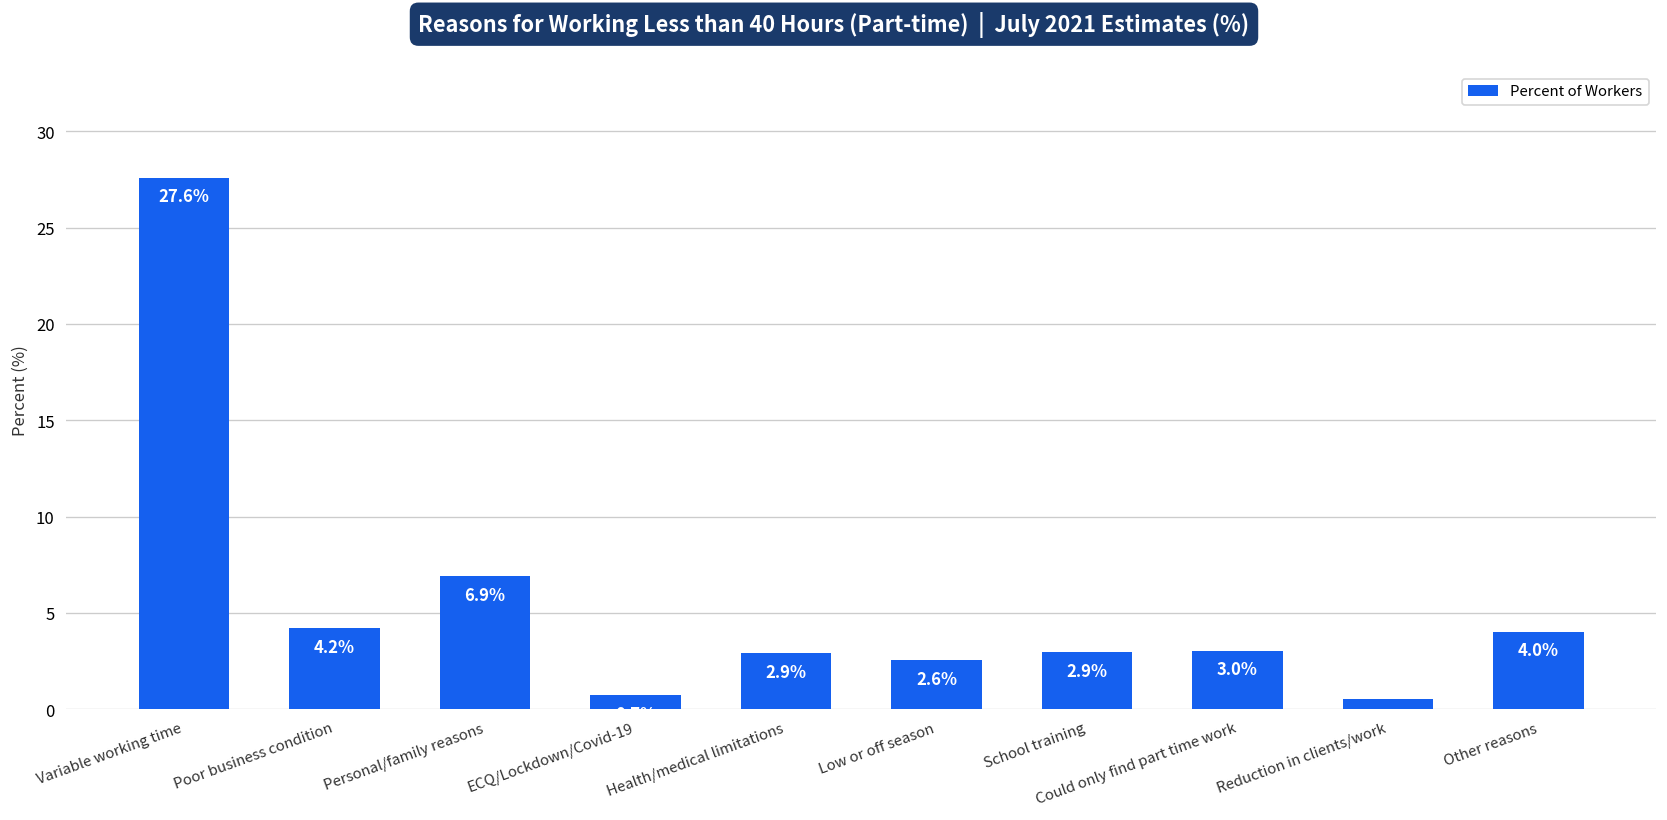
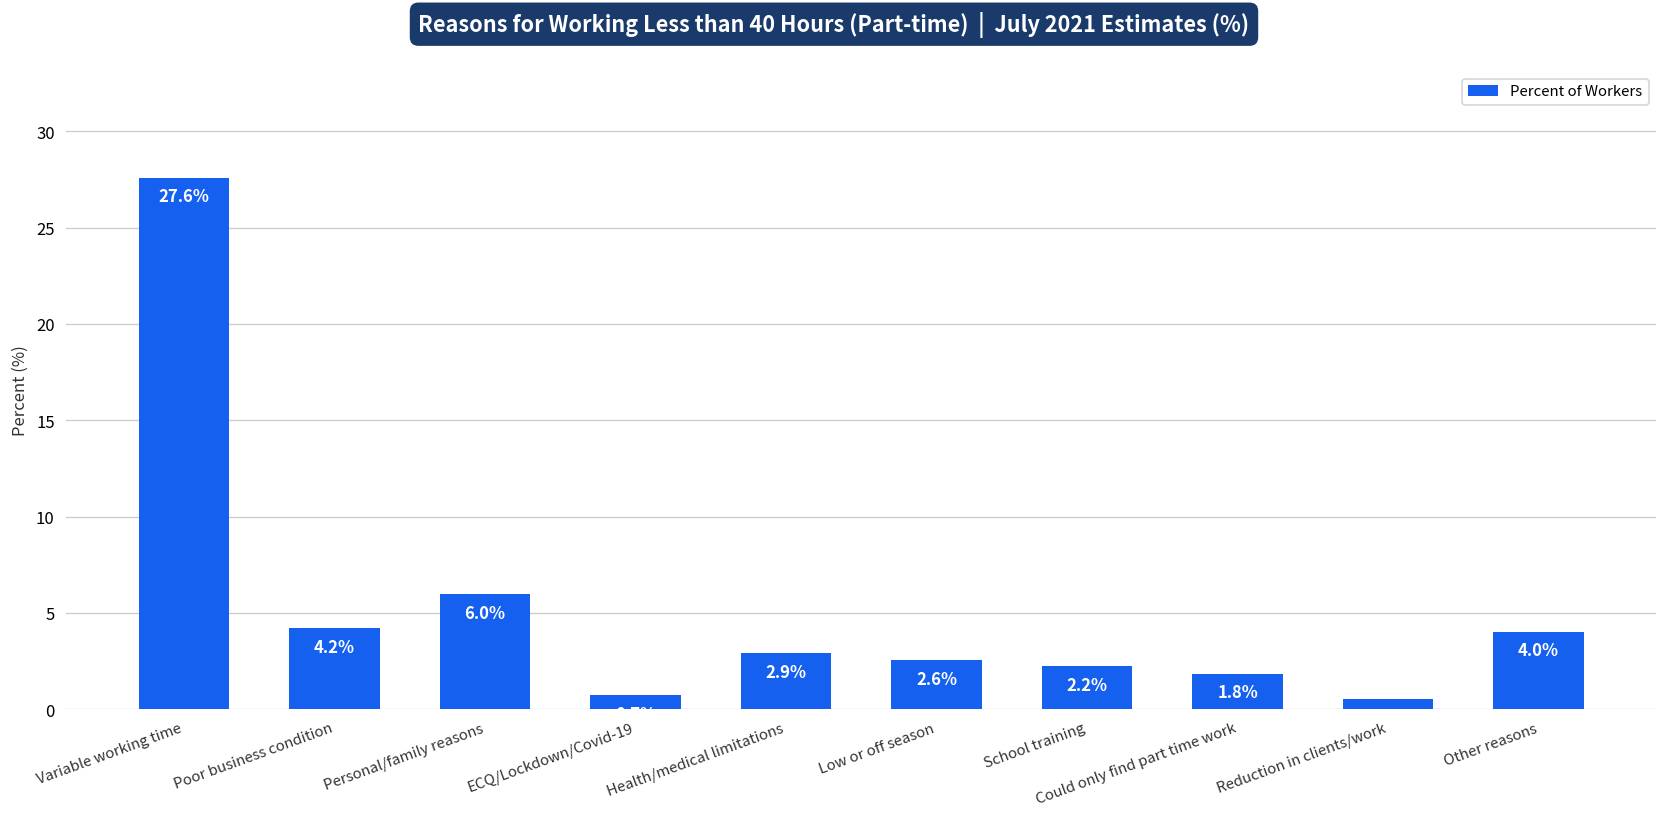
Personal/family reasons: 6.9% -> 6.0%
School training: 2.9% -> 2.2%
Could only find part time work: 3.0% -> 1.8%
